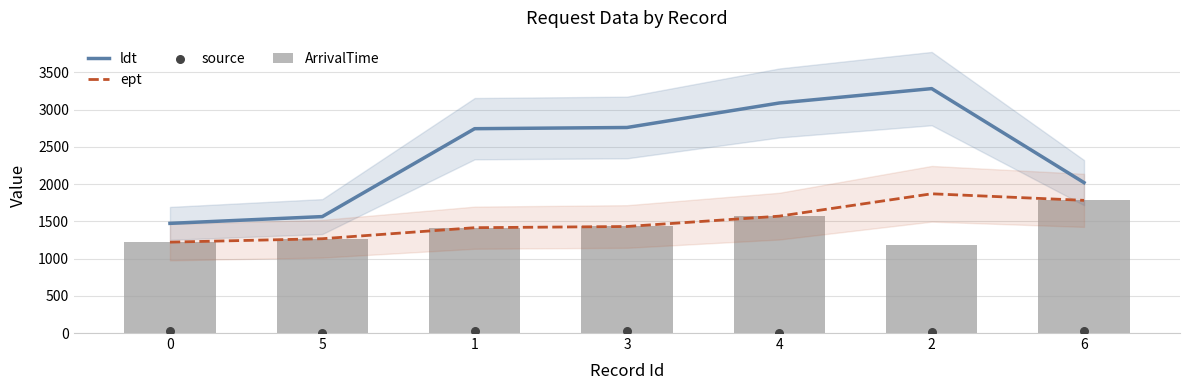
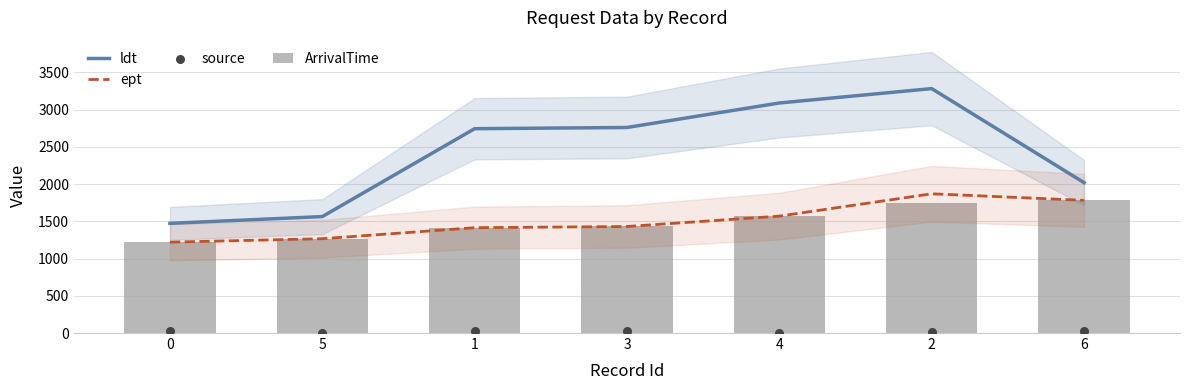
ArrivalTime, 2: 1200 -> 1700
